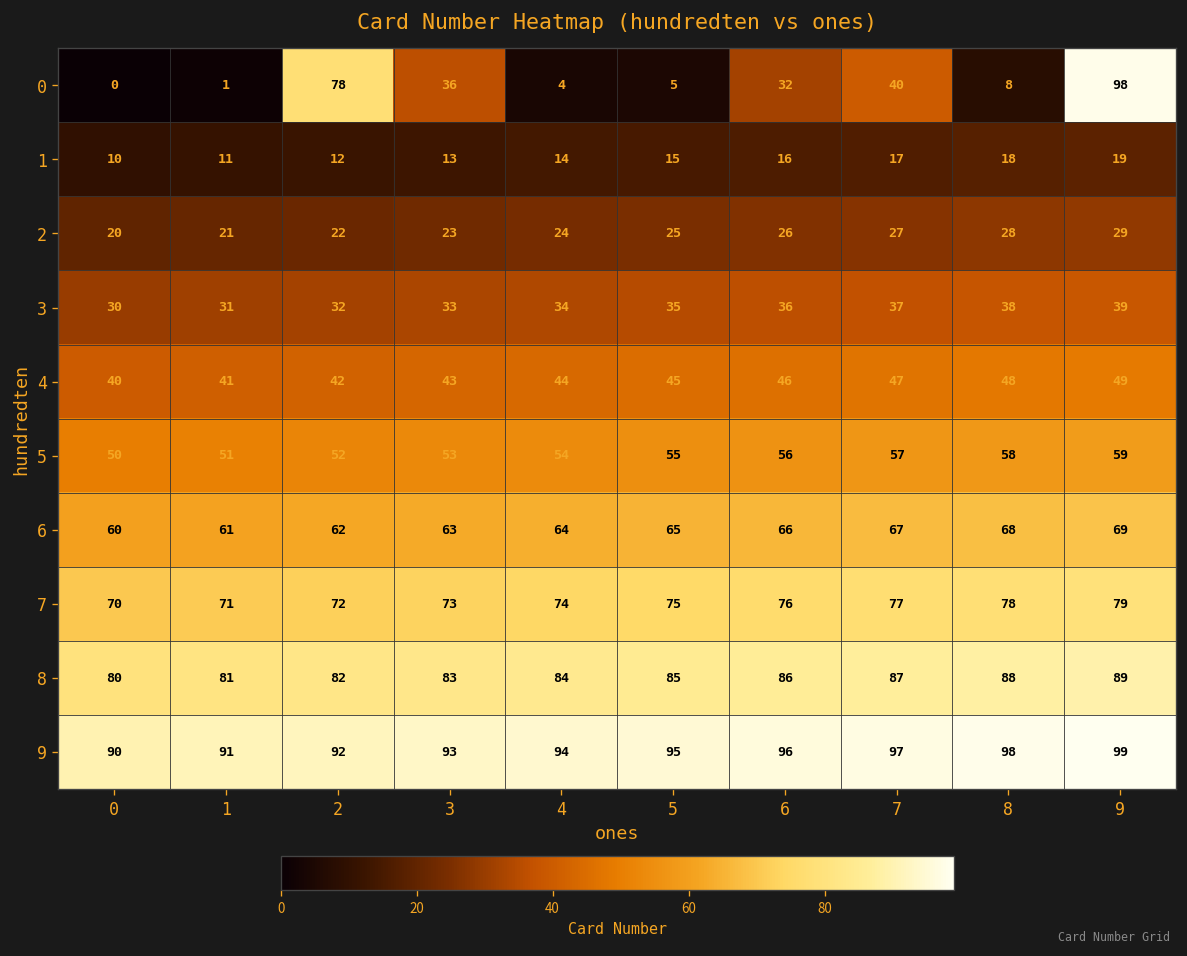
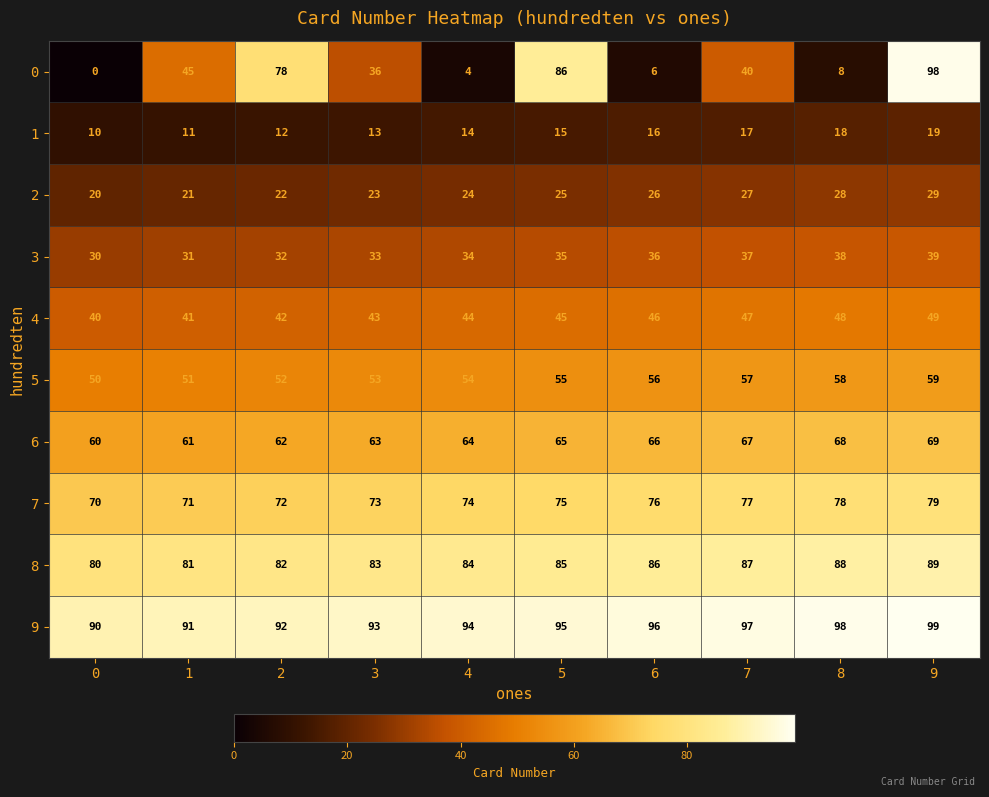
0, 1: 1 -> 45
0, 5: 5 -> 86
0, 6: 32 -> 6
